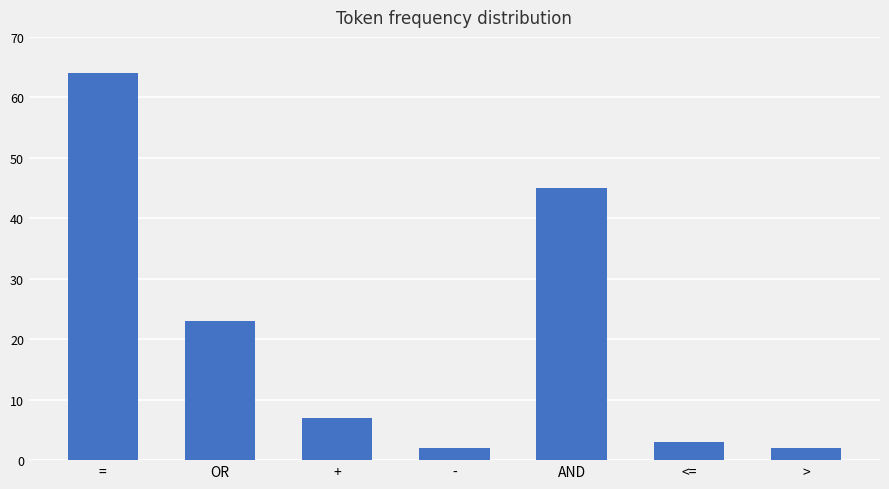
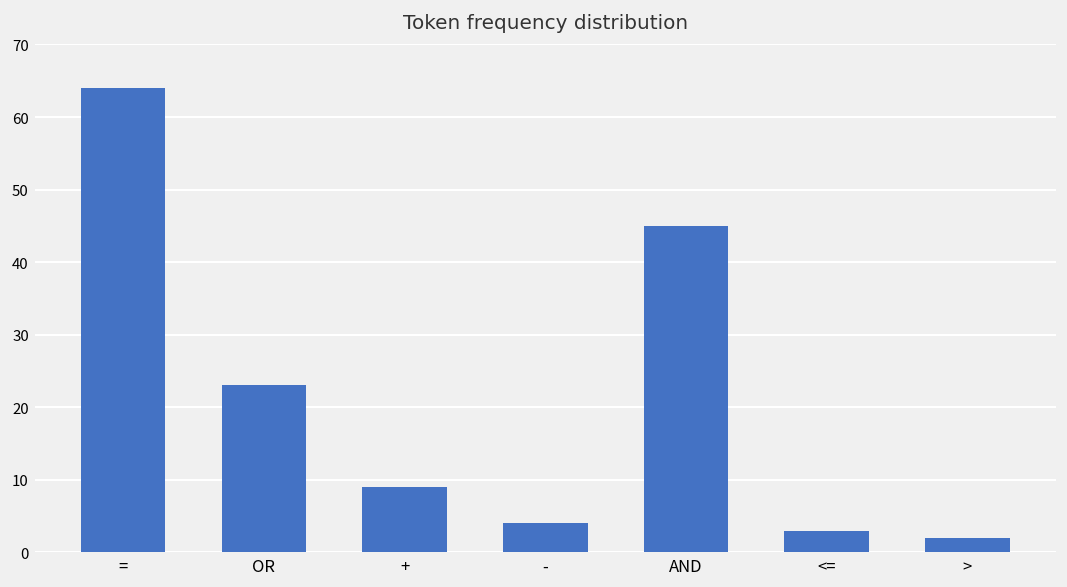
+: 7 -> 9
-: 2 -> 4
